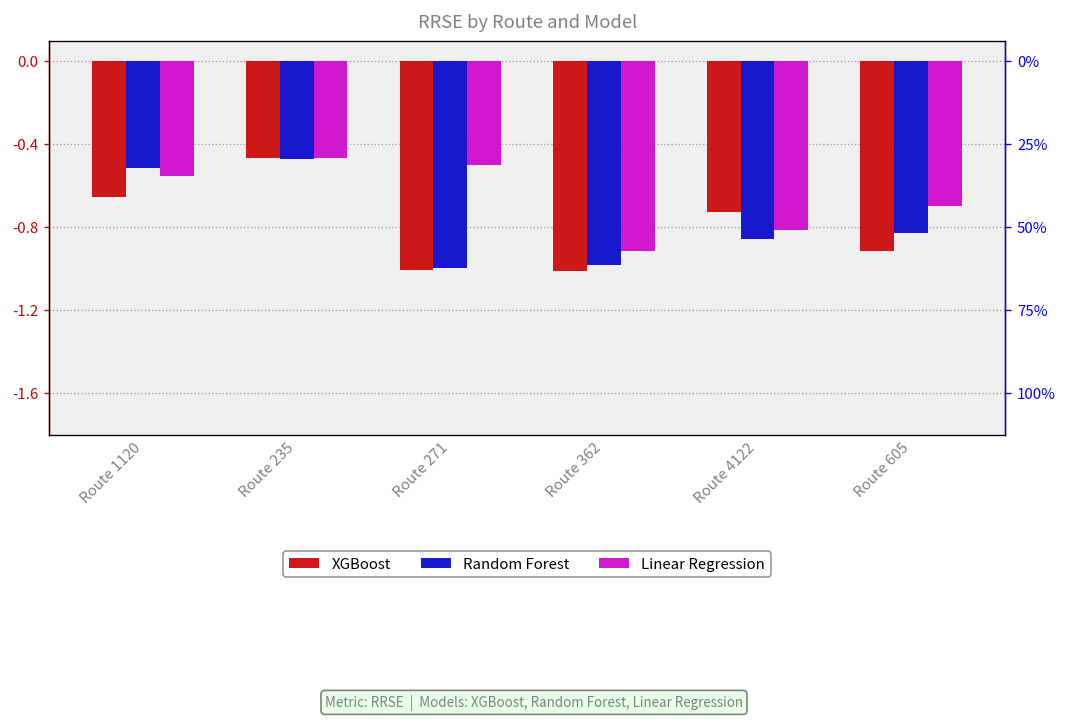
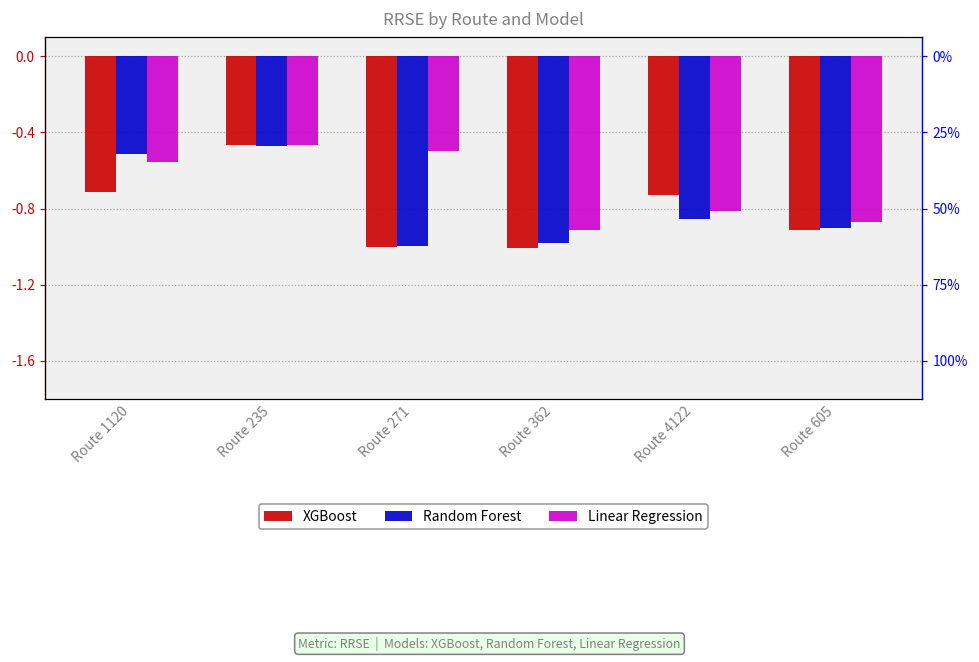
XGBoost, Route 1120: -0.66 -> -0.71
Random Forest, Route 605: -0.83 -> -0.90
Linear Regression, Route 605: -0.70 -> -0.87
